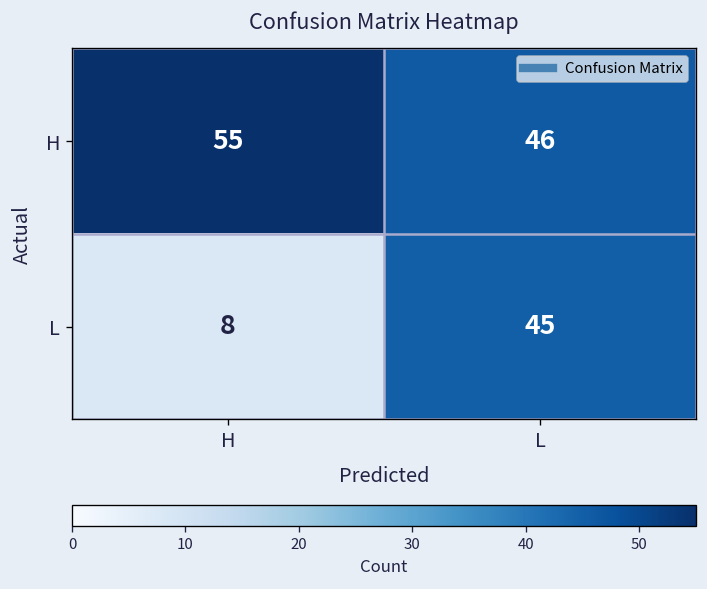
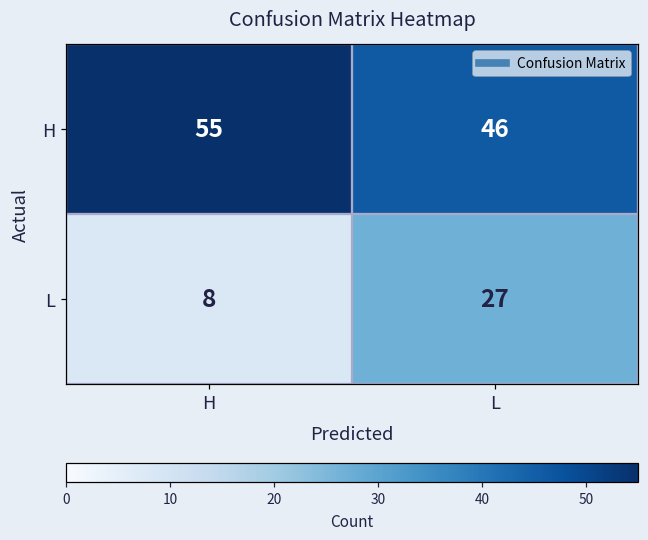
L, L: 45 -> 27
